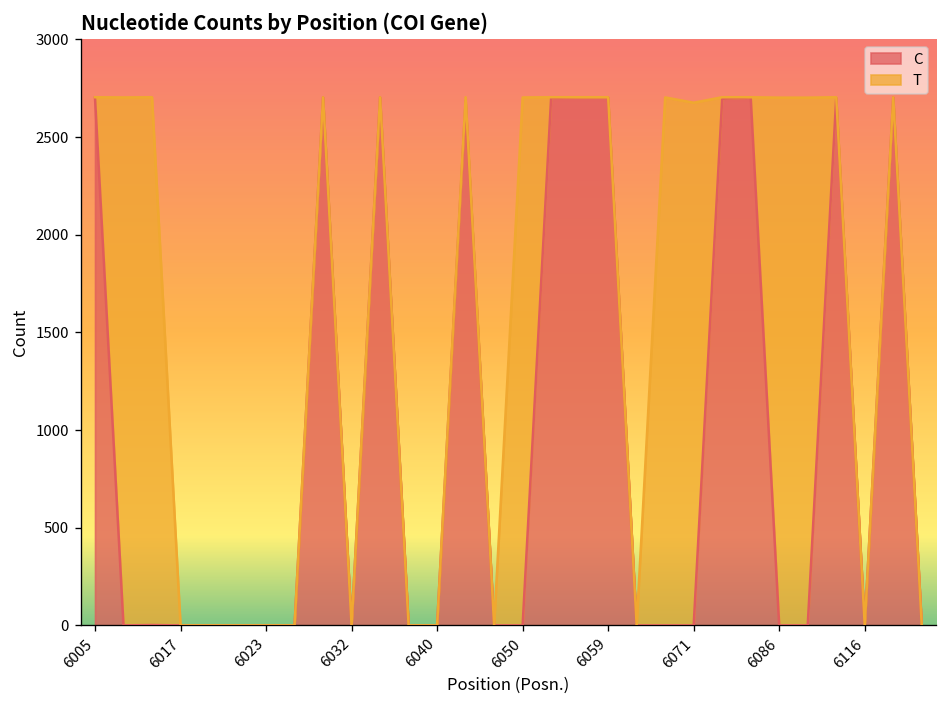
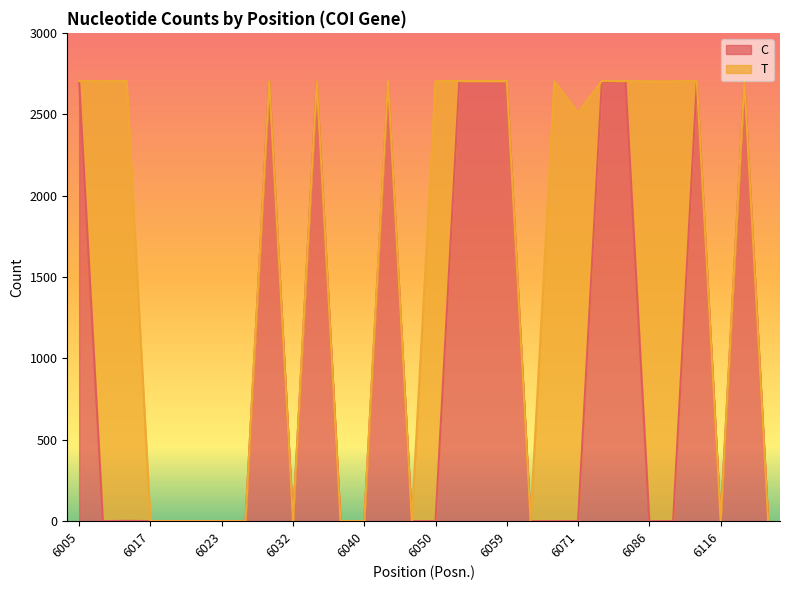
T, 6071: 2680 -> 2510
